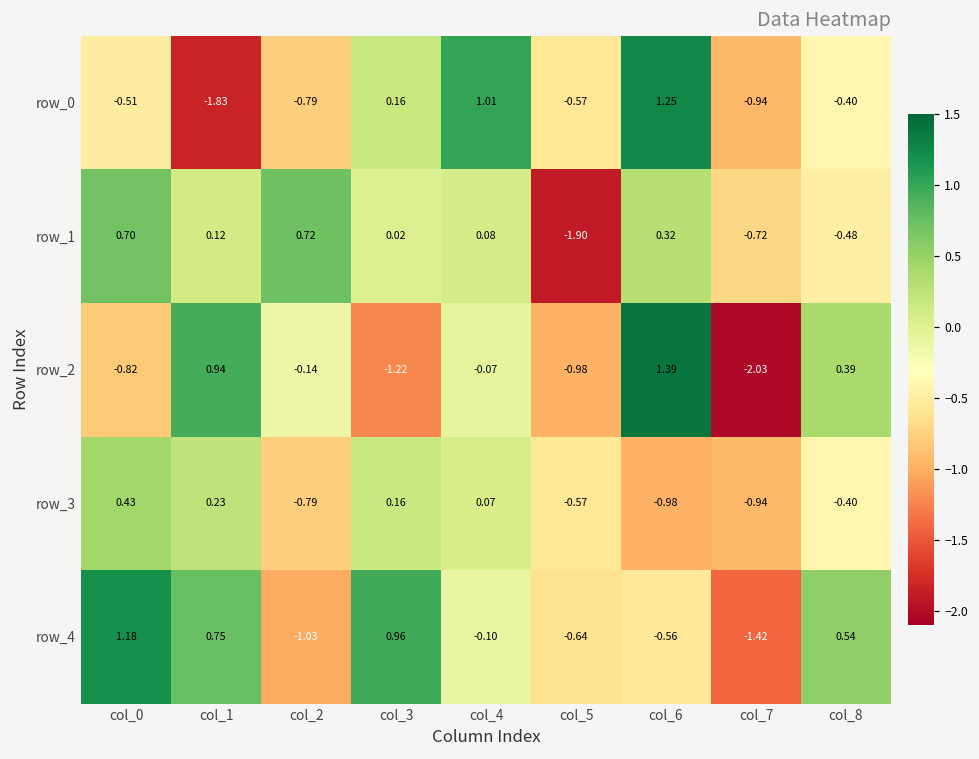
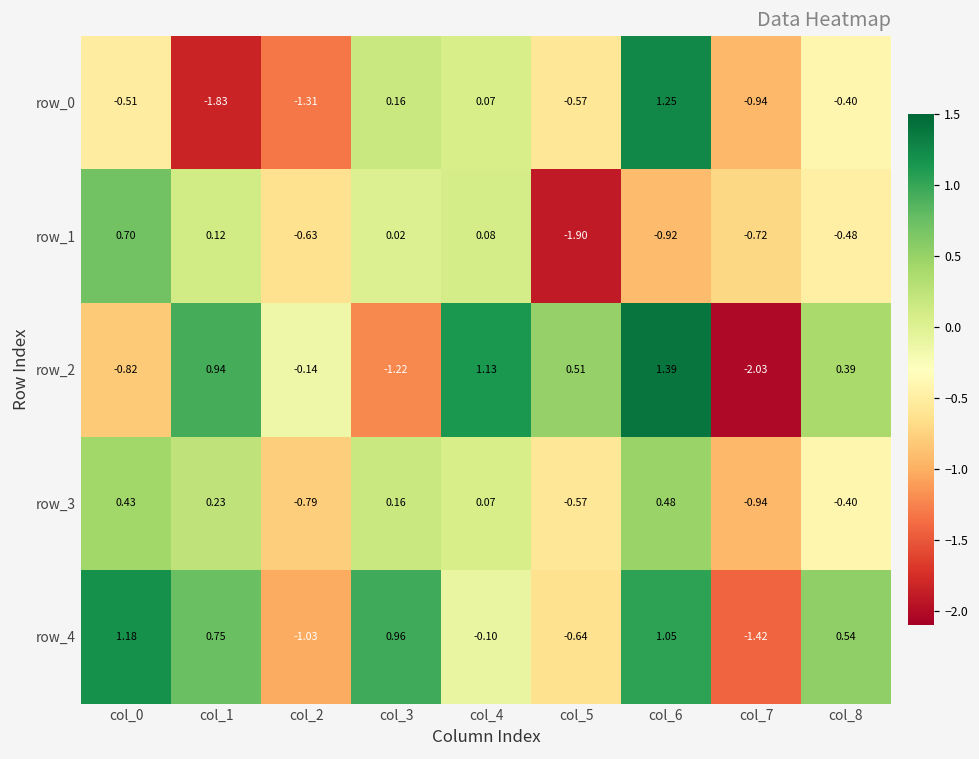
row_0, col_2: -0.79 -> -1.31
row_0, col_4: 1.01 -> 0.07
row_1, col_2: 0.72 -> -0.63
row_1, col_6: 0.32 -> -0.92
row_2, col_4: -0.07 -> 1.13
row_2, col_5: -0.98 -> 0.51
row_3, col_6: -0.98 -> 0.48
row_4, col_6: -0.56 -> 1.05
